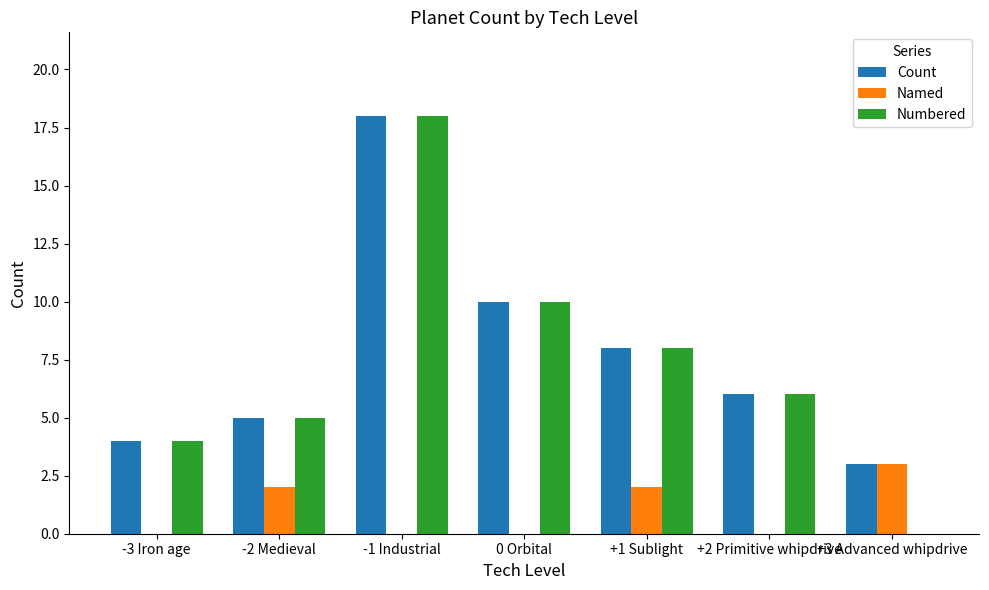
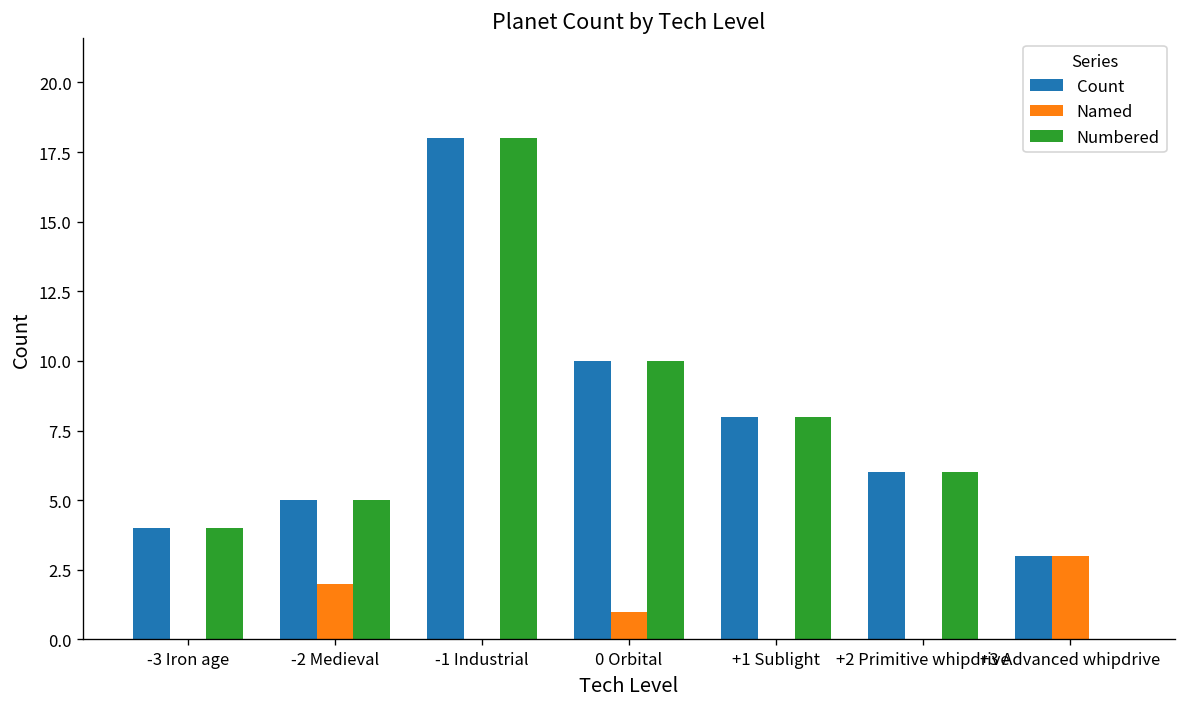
Named, 0 Orbital: 0 -> 1
Named, +1 Sublight: 2 -> 0
